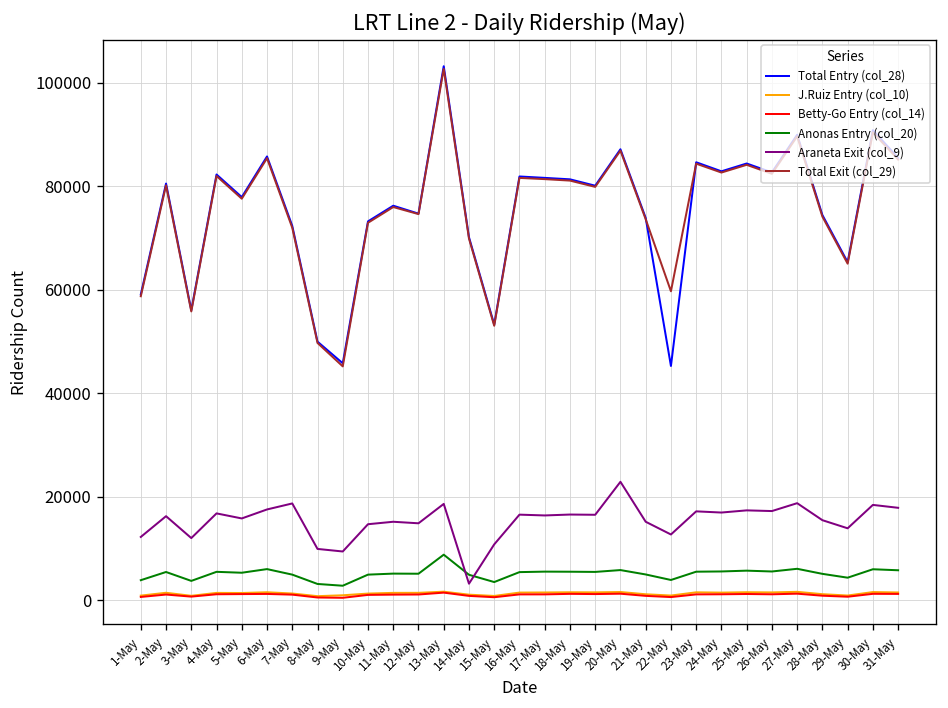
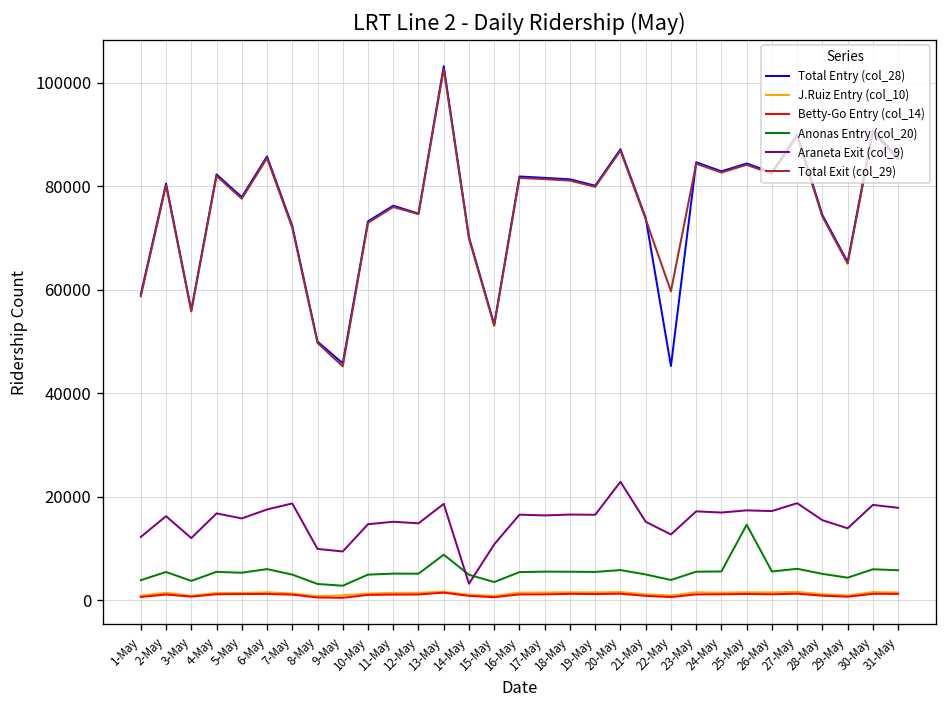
Anonas Entry (col_20), 25-May: 6000 -> 15000
